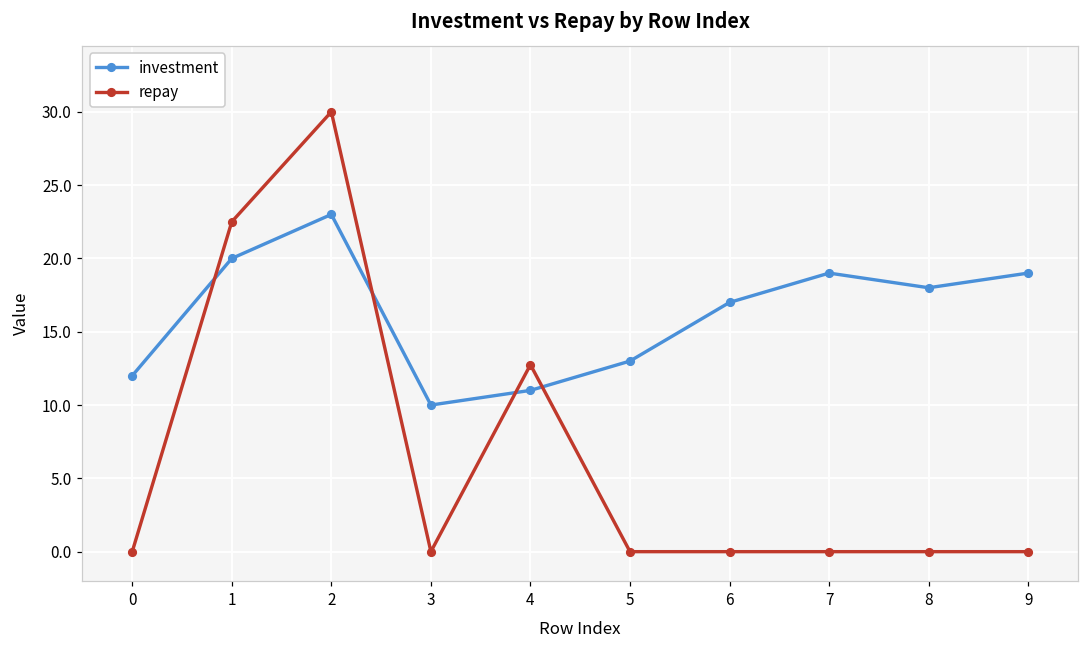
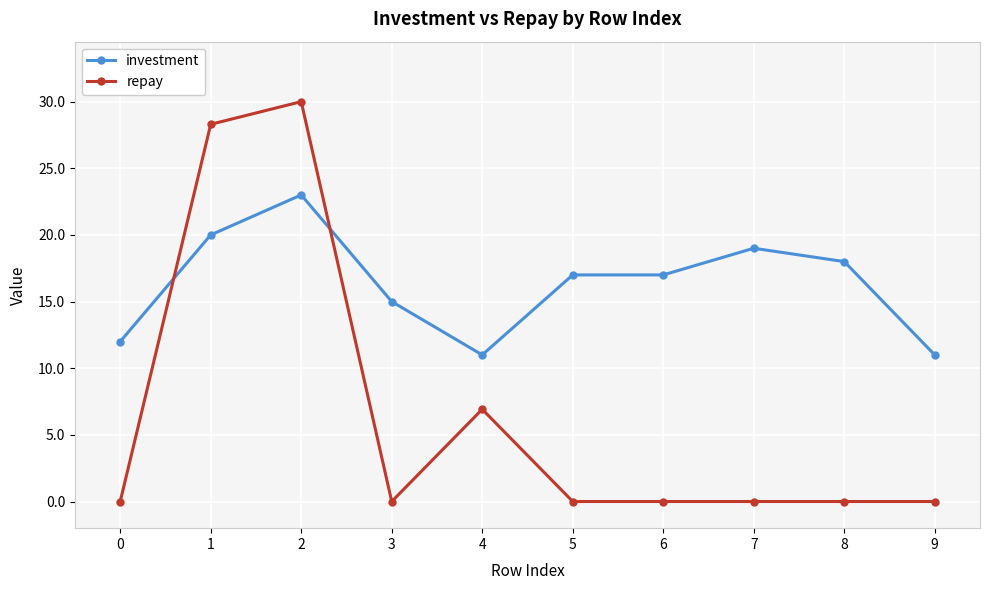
repay, 1: 22.5 -> 28.3
investment, 3: 10 -> 15
repay, 4: 12.8 -> 6.9
investment, 5: 13 -> 17
investment, 9: 19 -> 11
